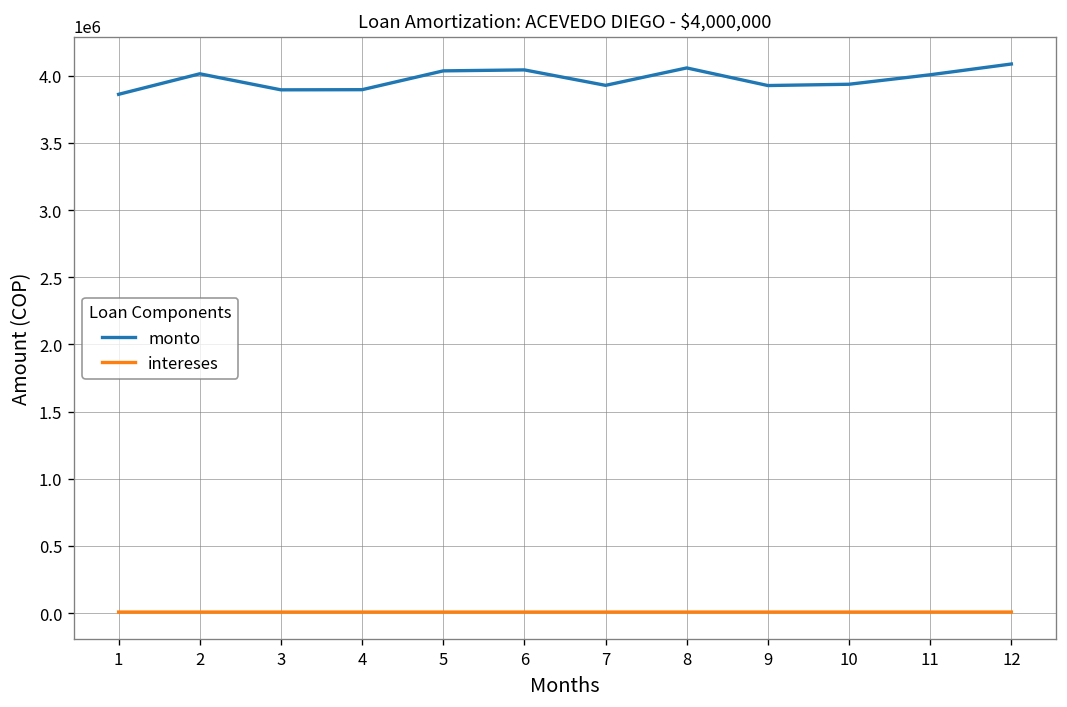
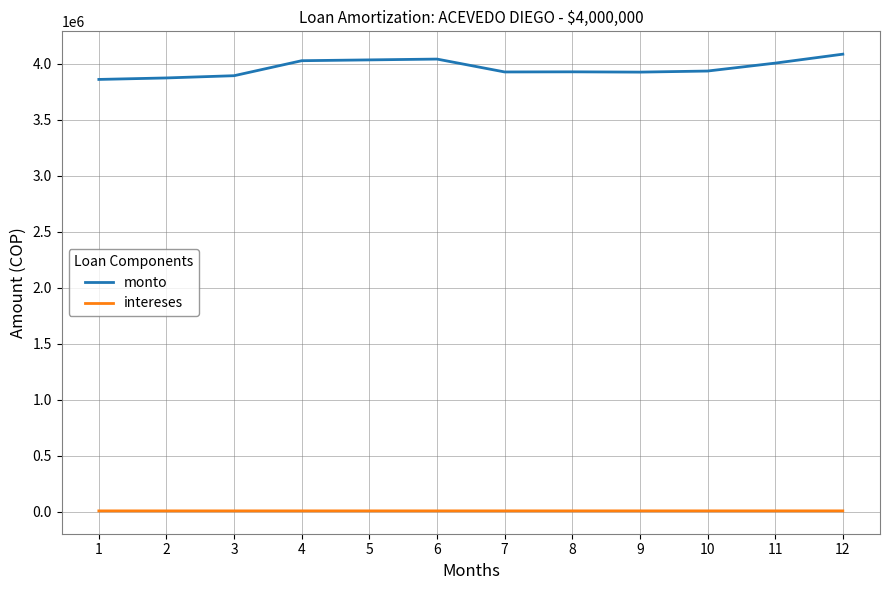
monto, 2: 4010000 -> 3870000
monto, 4: 3900000 -> 4030000
monto, 8: 4060000 -> 3930000
